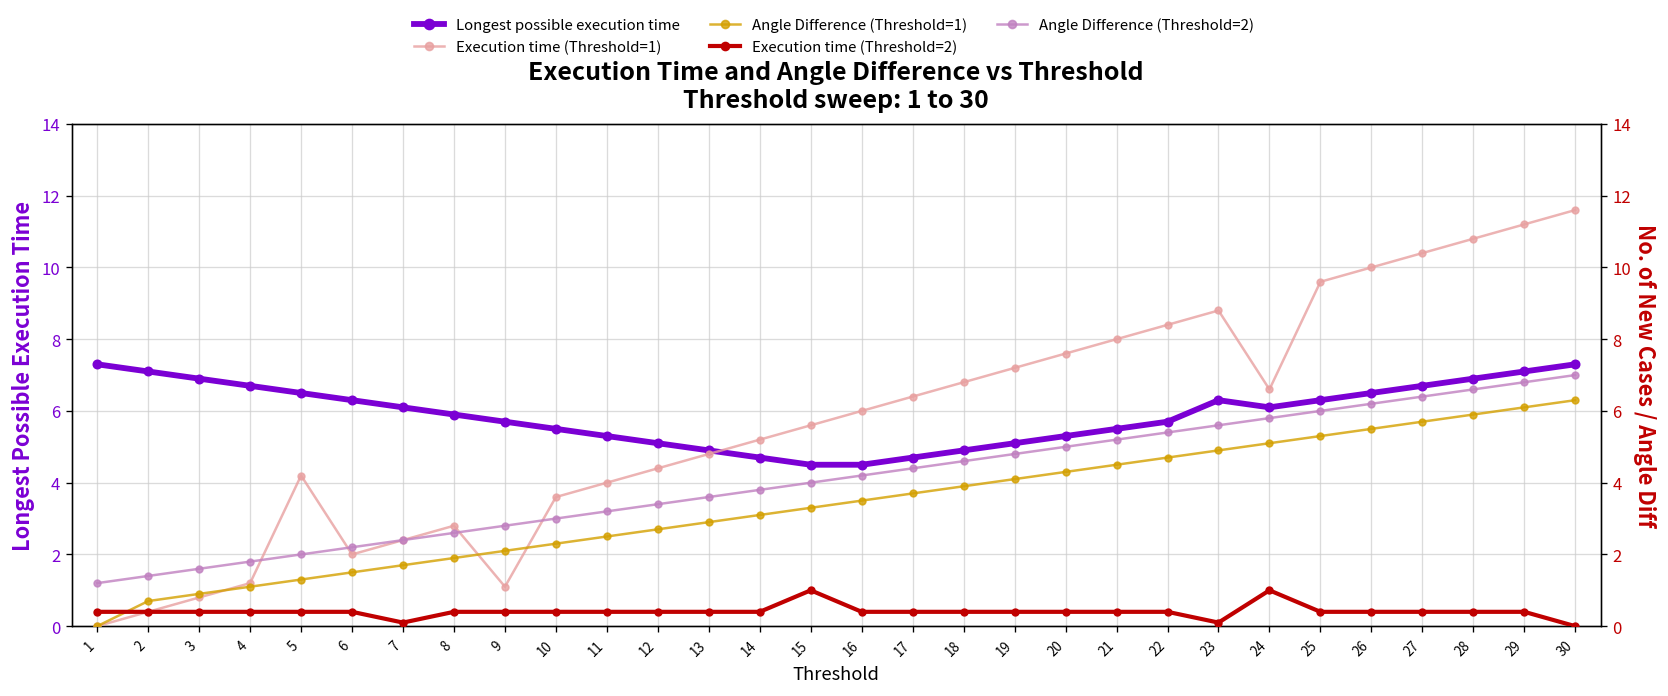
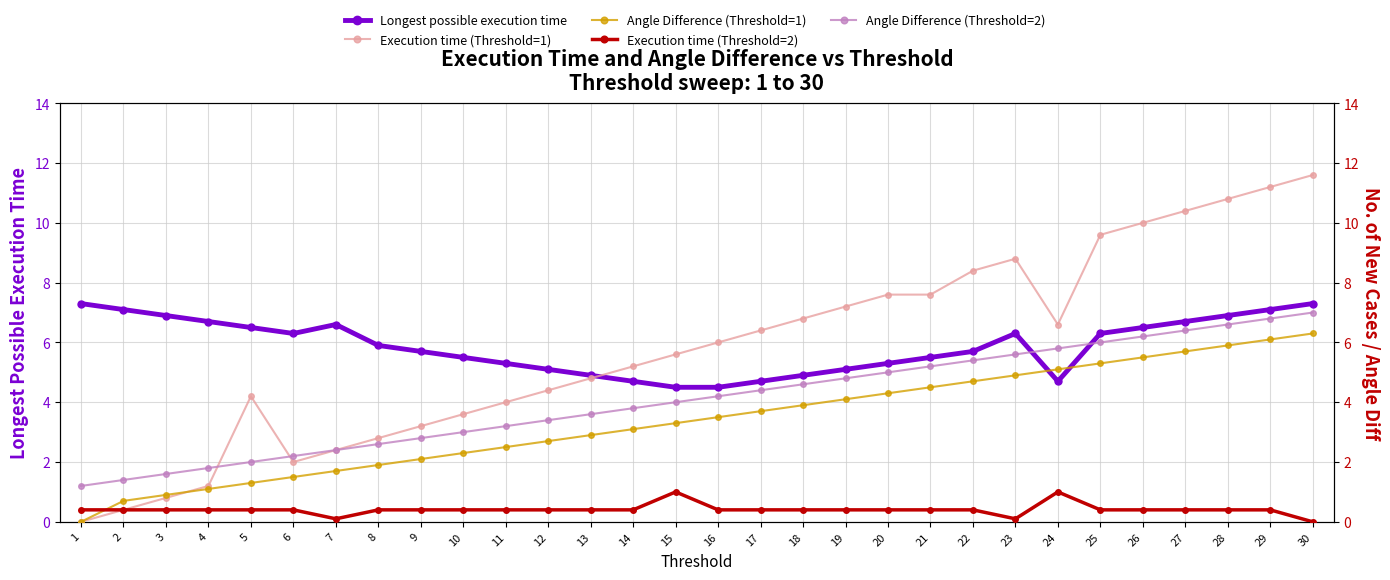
Longest possible execution time, 7: 6.1 -> 6.6
Longest possible execution time, 24: 6.1 -> 4.7
Execution time (Threshold=1), 9: 1.1 -> 3.2
Execution time (Threshold=1), 21: 8.0 -> 7.6
